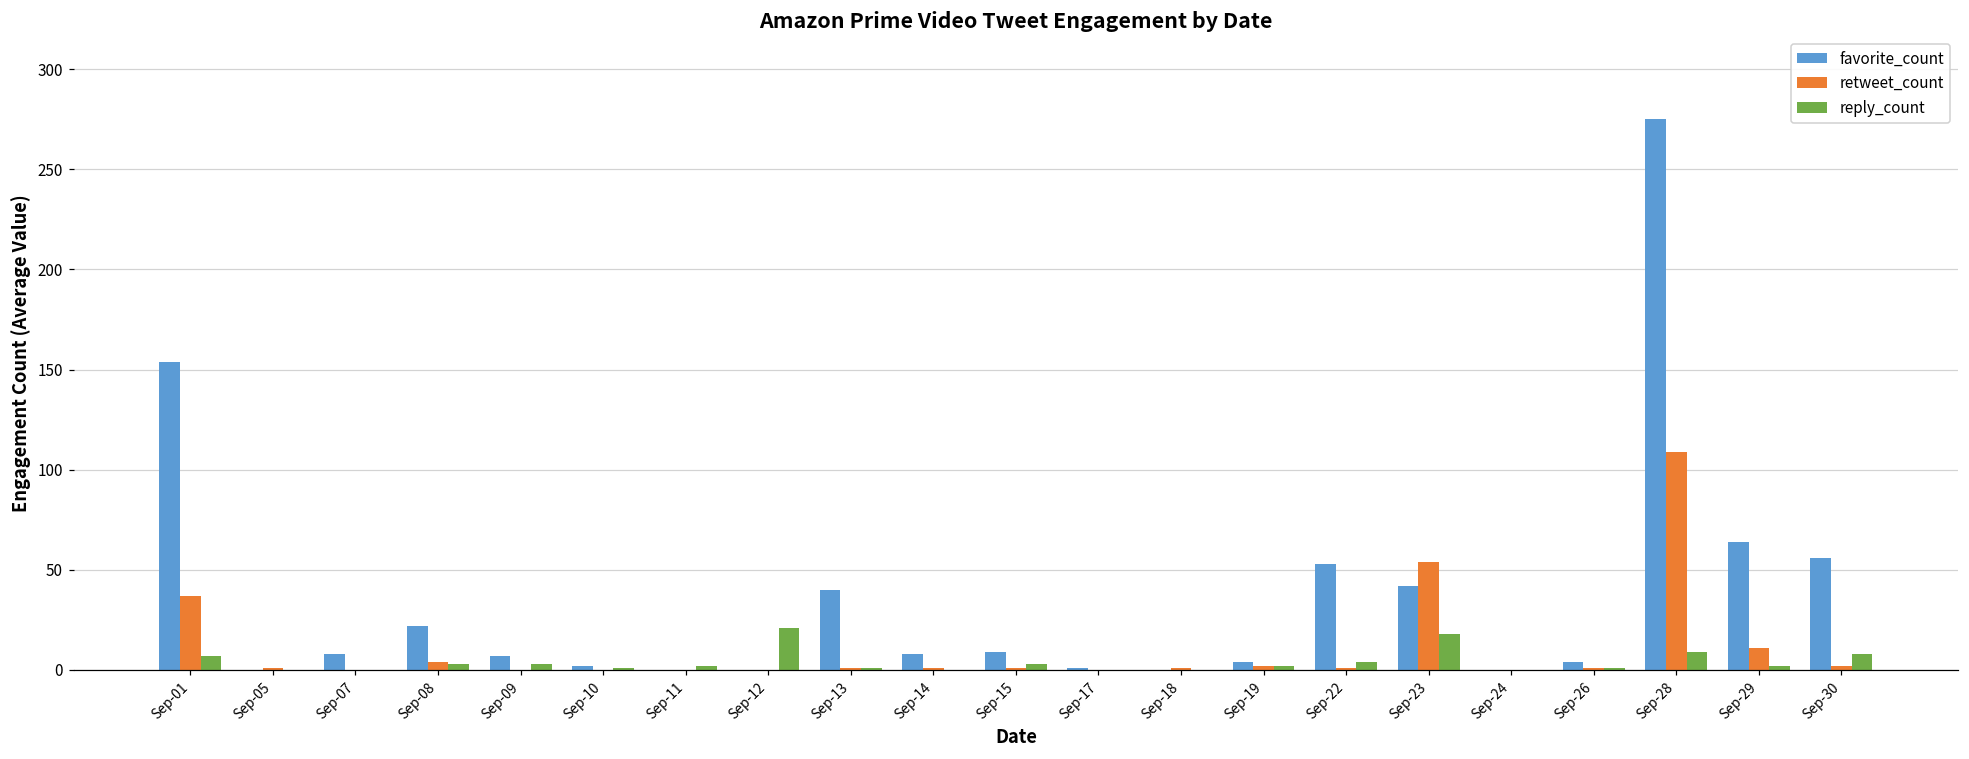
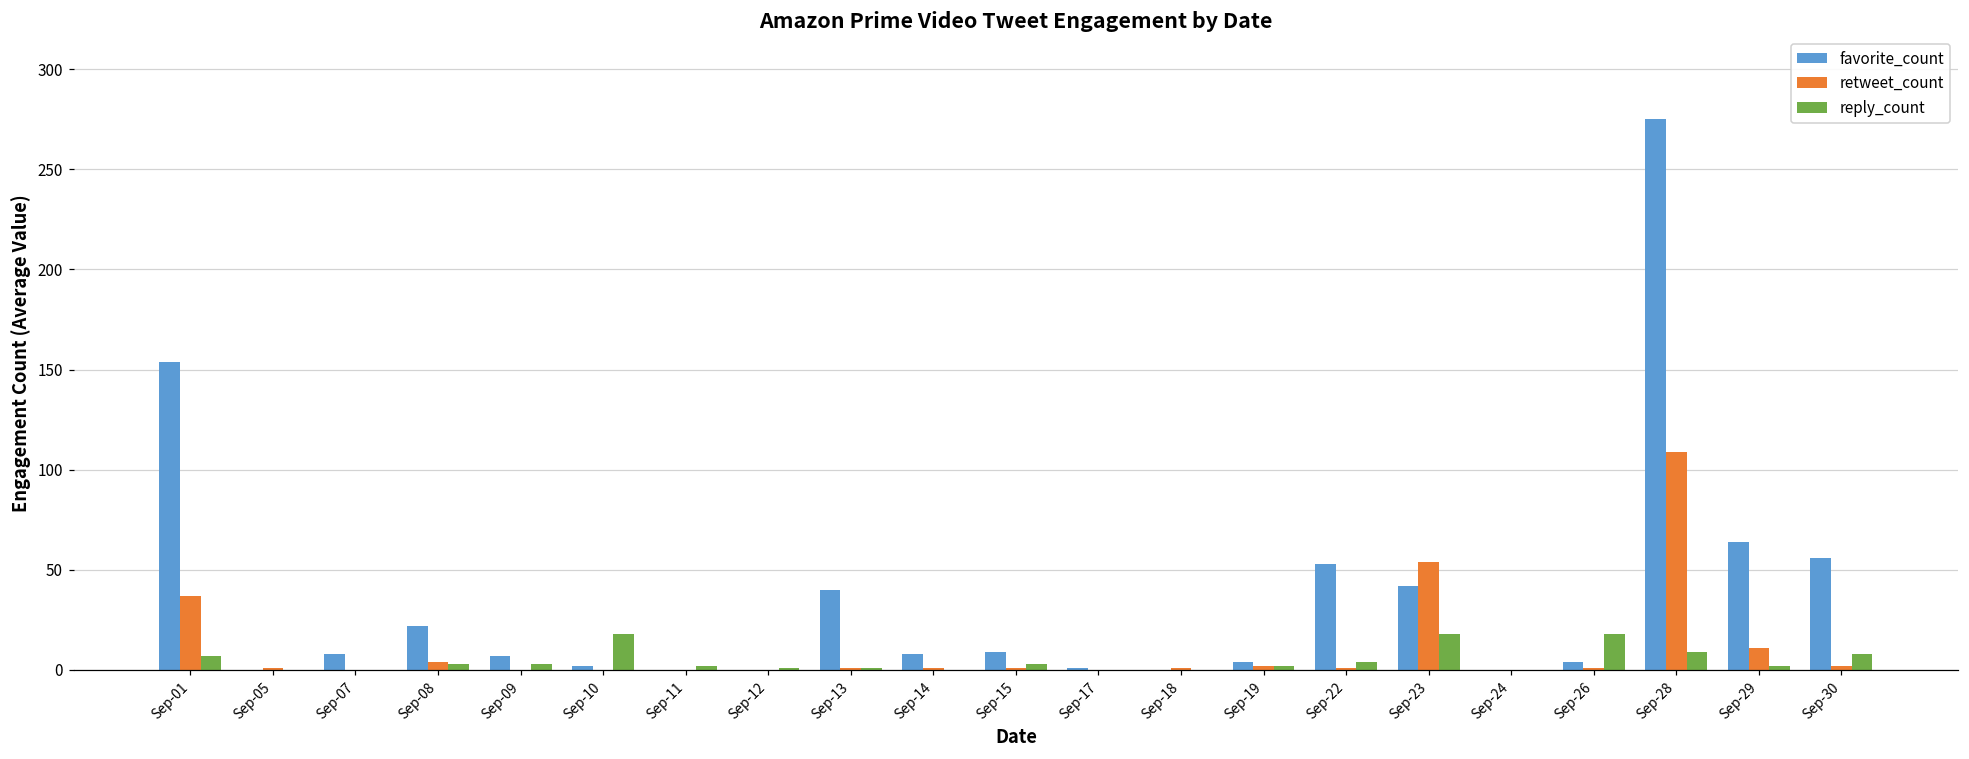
reply_count, Sep-10: 1 -> 18
reply_count, Sep-12: 21 -> 1
reply_count, Sep-26: 1 -> 18
